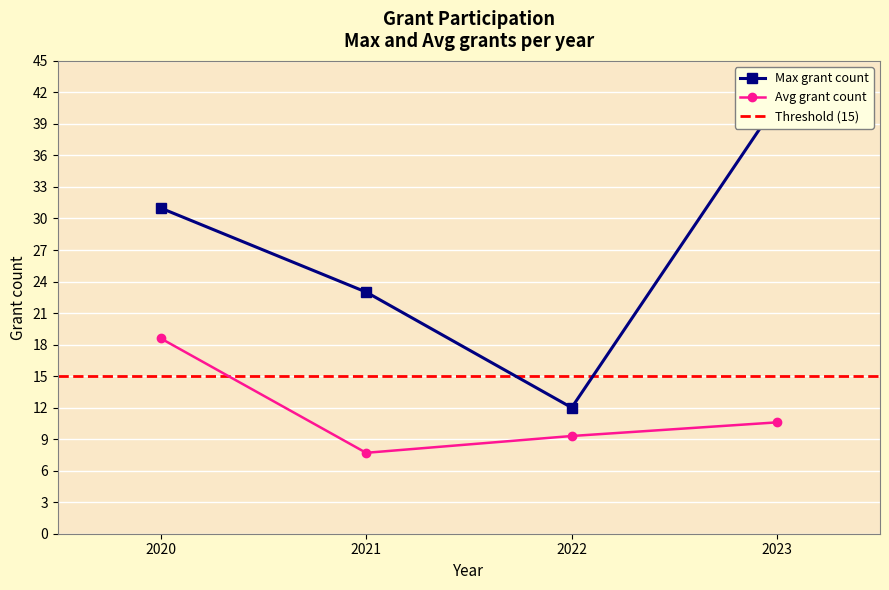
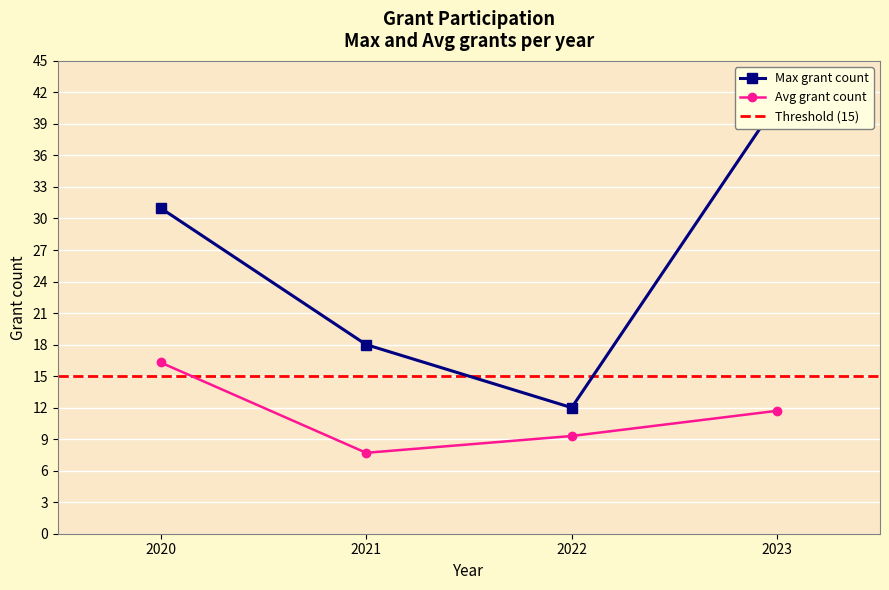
Avg grant count, 2020: 18.6 -> 16.3
Max grant count, 2021: 23 -> 18
Avg grant count, 2023: 10.6 -> 11.7
